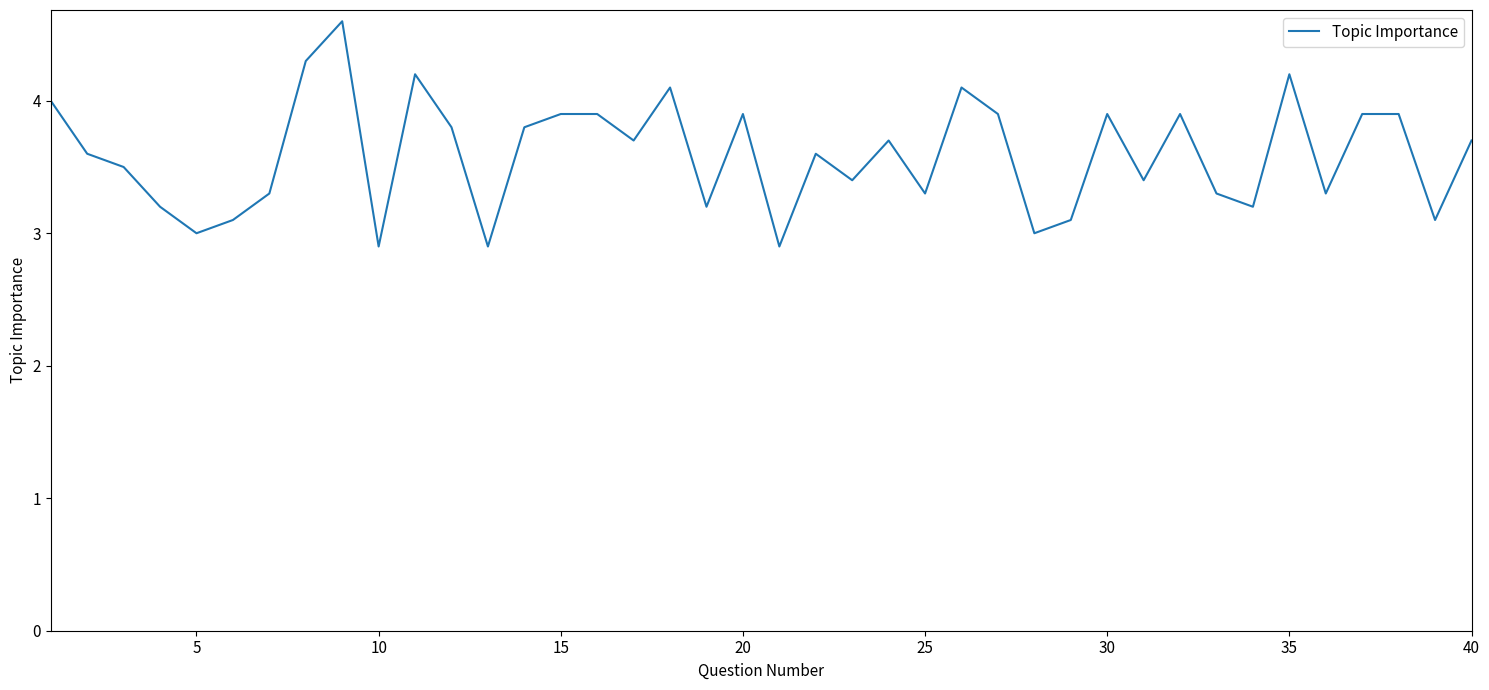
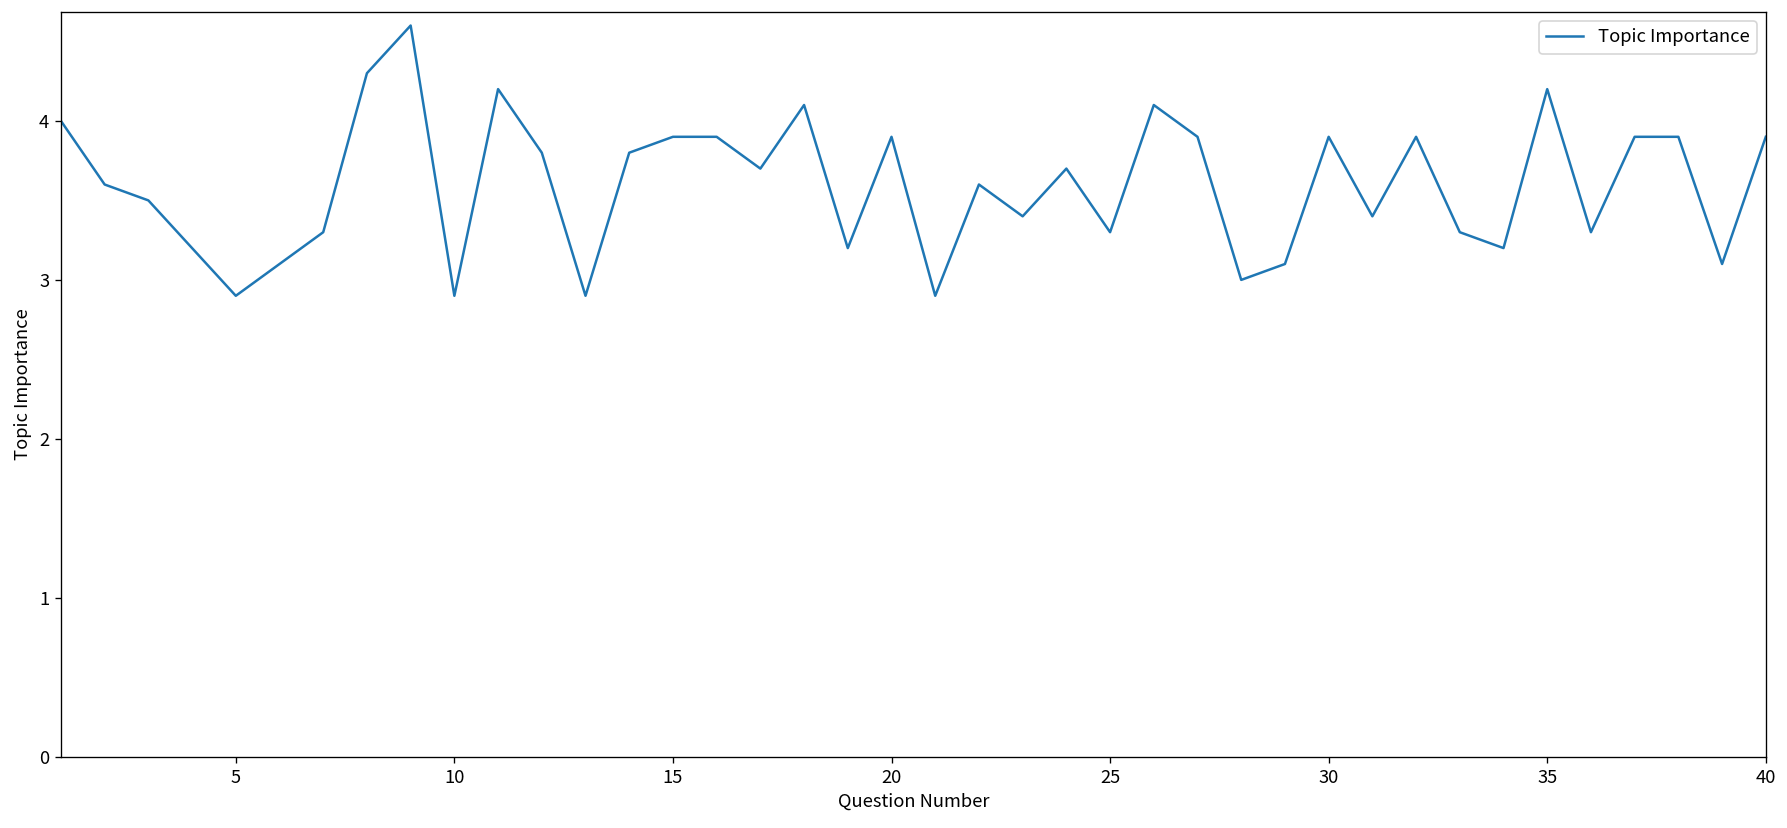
5: 3.0 -> 2.9
40: 3.7 -> 3.9
